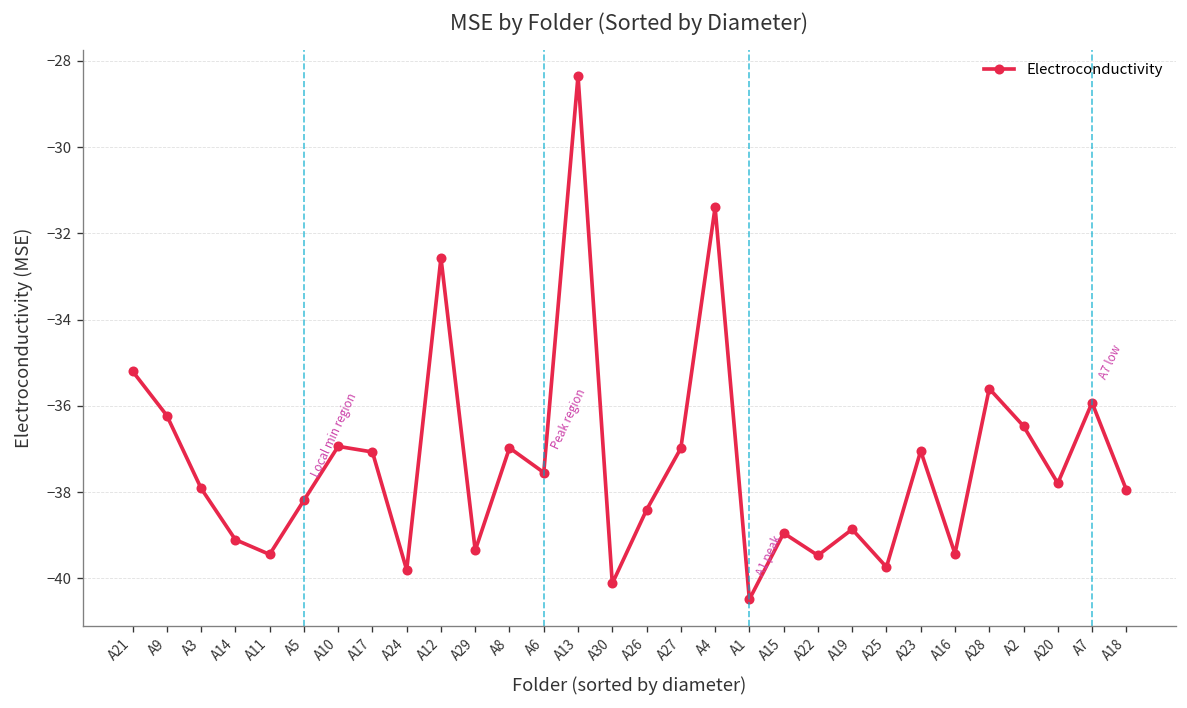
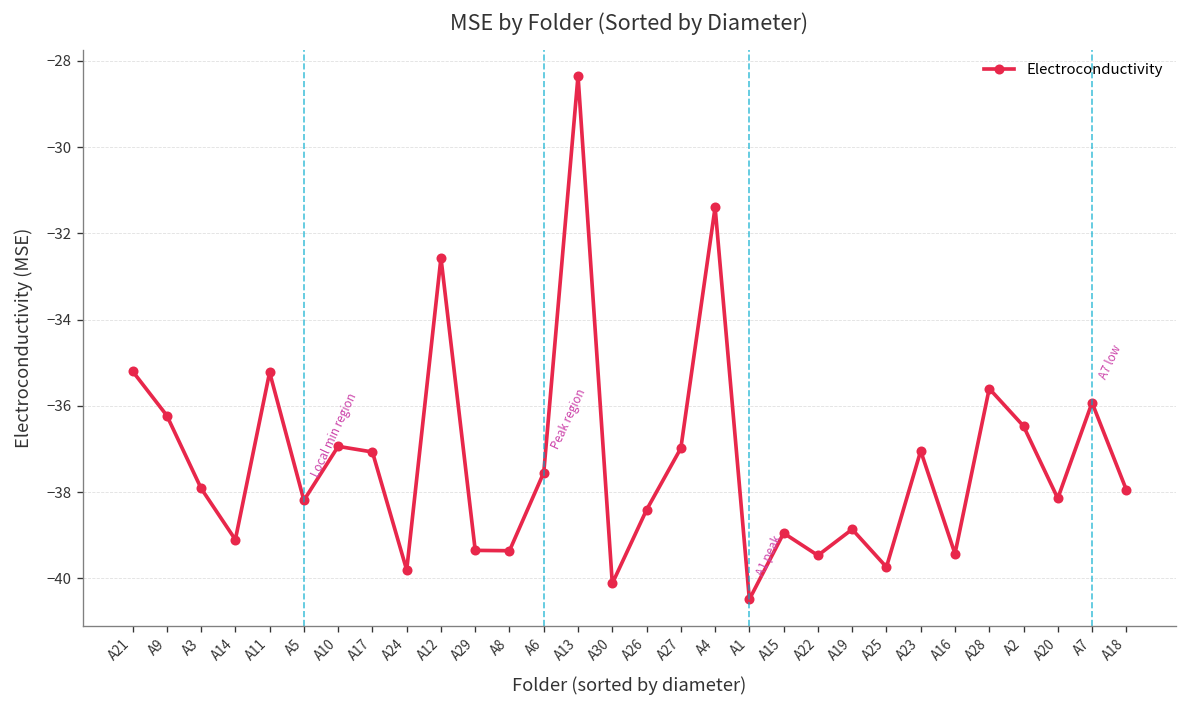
A11: -39.4 -> -35.2
A8: -37.0 -> -39.4
A20: -37.8 -> -38.1
